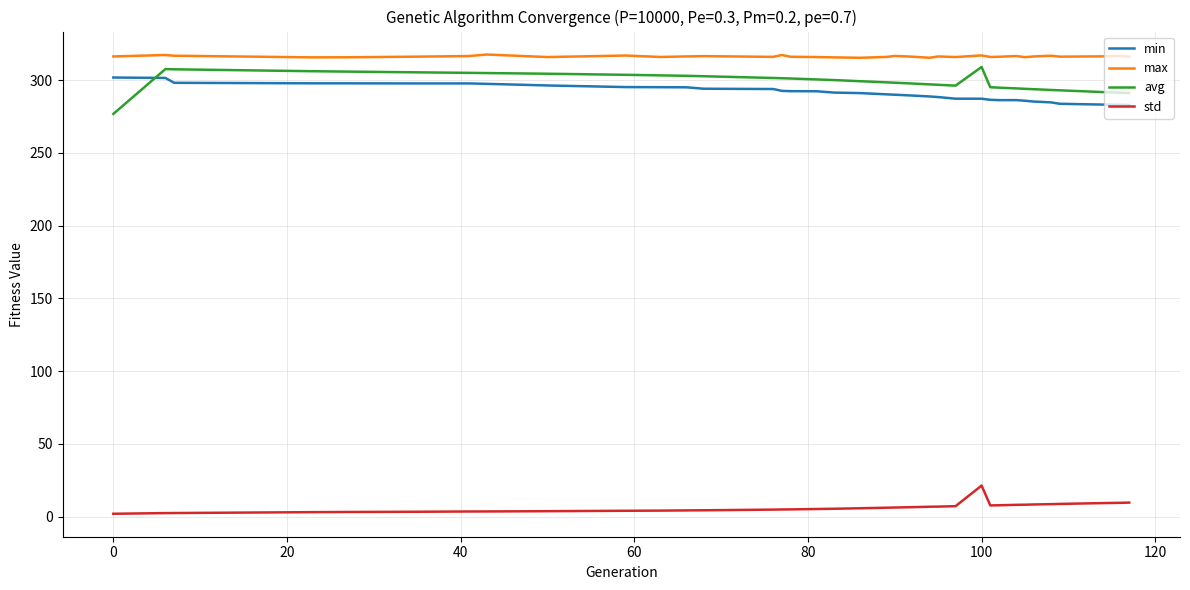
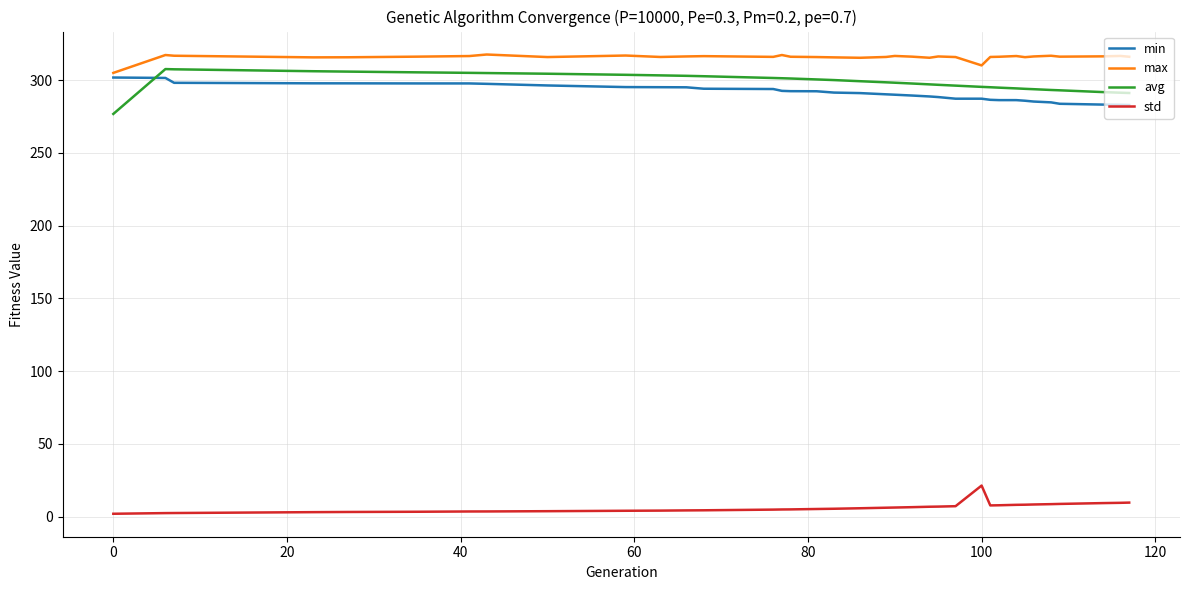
max, 0: 316 -> 305
max, 100: 317 -> 310
avg, 100: 309 -> 295
